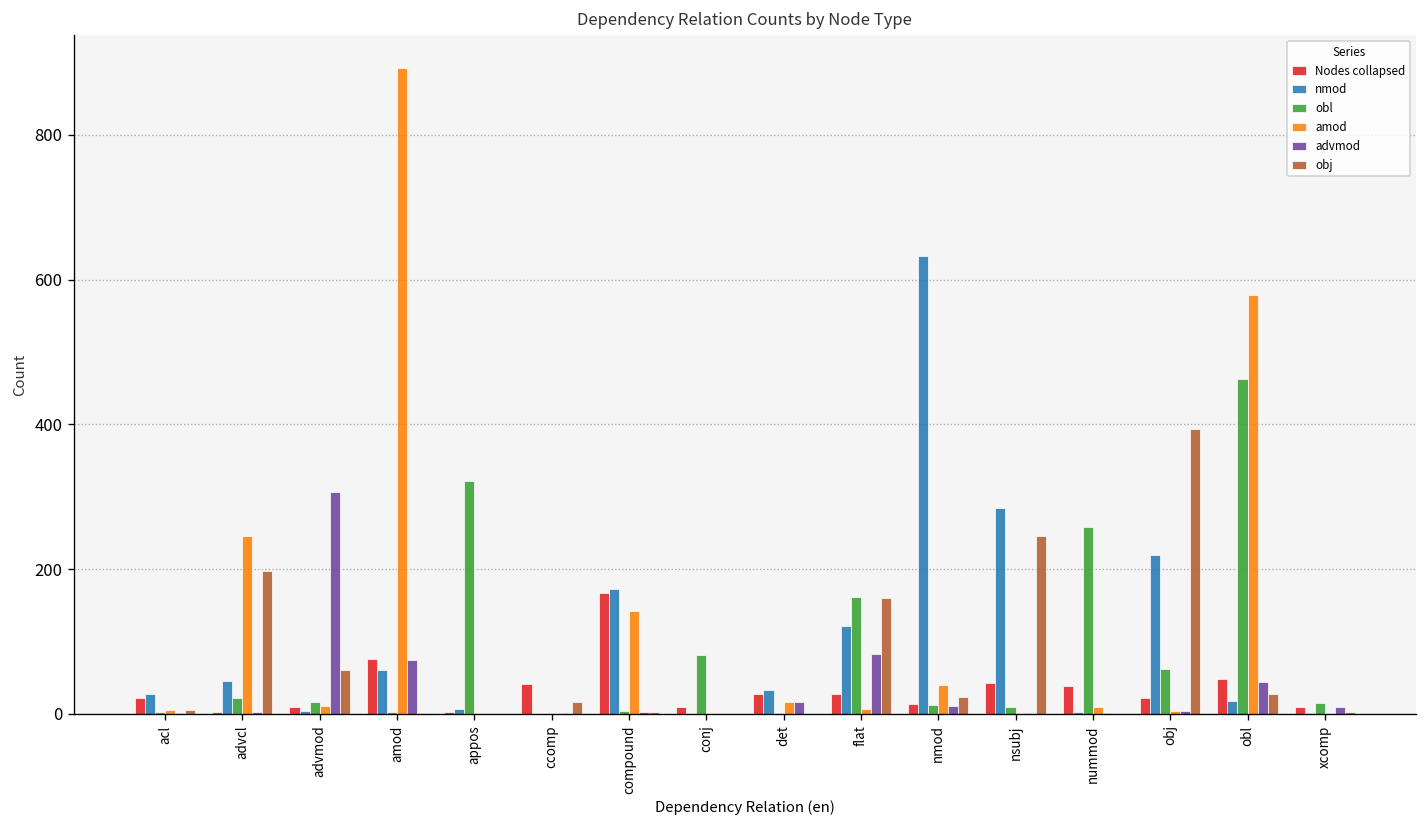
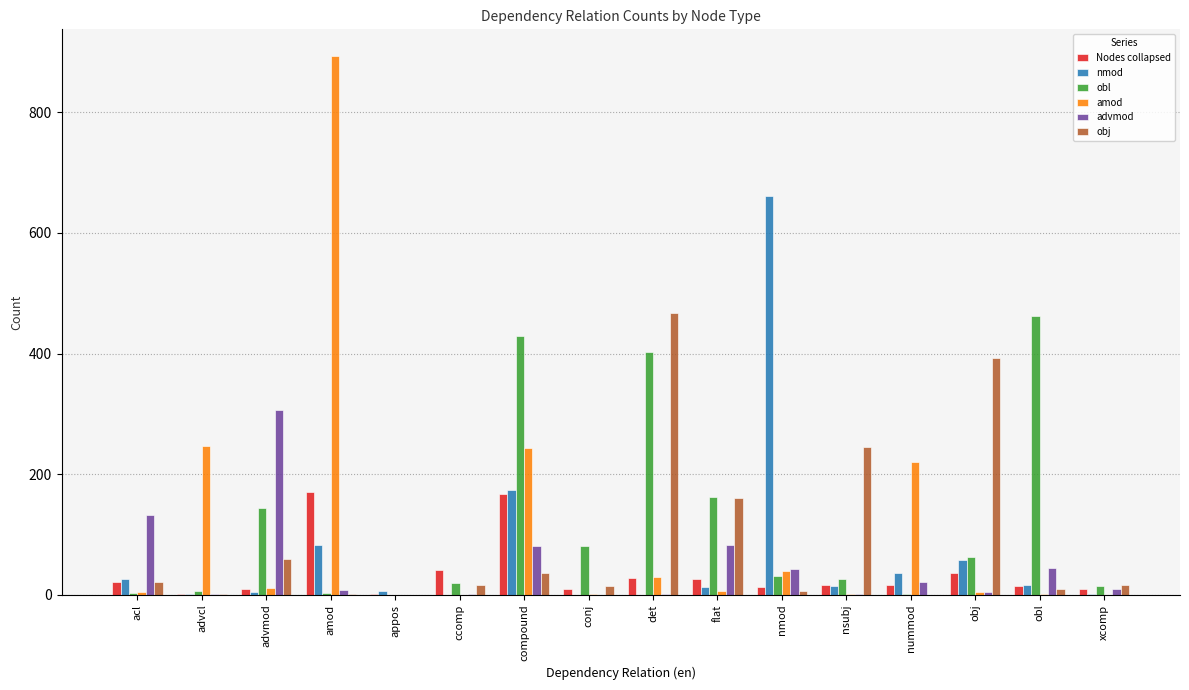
advmod, acl: 0 -> 130
obj, acl: 10 -> 20
nmod, advcl: 50 -> 0
obl, advcl: 20 -> 10
obj, advcl: 200 -> 0
obl, advmod: 20 -> 140
Nodes collapsed, amod: 80 -> 170
nmod, amod: 60 -> 80
advmod, amod: 70 -> 10
obl, appos: 320 -> 0
obl, ccomp: 0 -> 20
obl, compound: 0 -> 430
amod, compound: 140 -> 240
advmod, compound: 0 -> 80
obj, compound: 0 -> 40
obj, conj: 0 -> 10
nmod, det: 30 -> 0
obl, det: 0 -> 400
amod, det: 20 -> 30
advmod, det: 20 -> 0
obj, det: 0 -> 470
nmod, flat: 120 -> 10
nmod, nmod: 630 -> 660
obl, nmod: 10 -> 30
advmod, nmod: 10 -> 40
obj, nmod: 20 -> 10
Nodes collapsed, nsubj: 40 -> 20
nmod, nsubj: 290 -> 10
obl, nsubj: 10 -> 30
Nodes collapsed, nummod: 40 -> 20
nmod, nummod: 0 -> 40
obl, nummod: 260 -> 0
amod, nummod: 10 -> 220
advmod, nummod: 0 -> 20
Nodes collapsed, obj: 20 -> 40
nmod, obj: 220 -> 60
Nodes collapsed, obl: 50 -> 20
amod, obl: 580 -> 0
obj, obl: 30 -> 10
obj, xcomp: 0 -> 20
